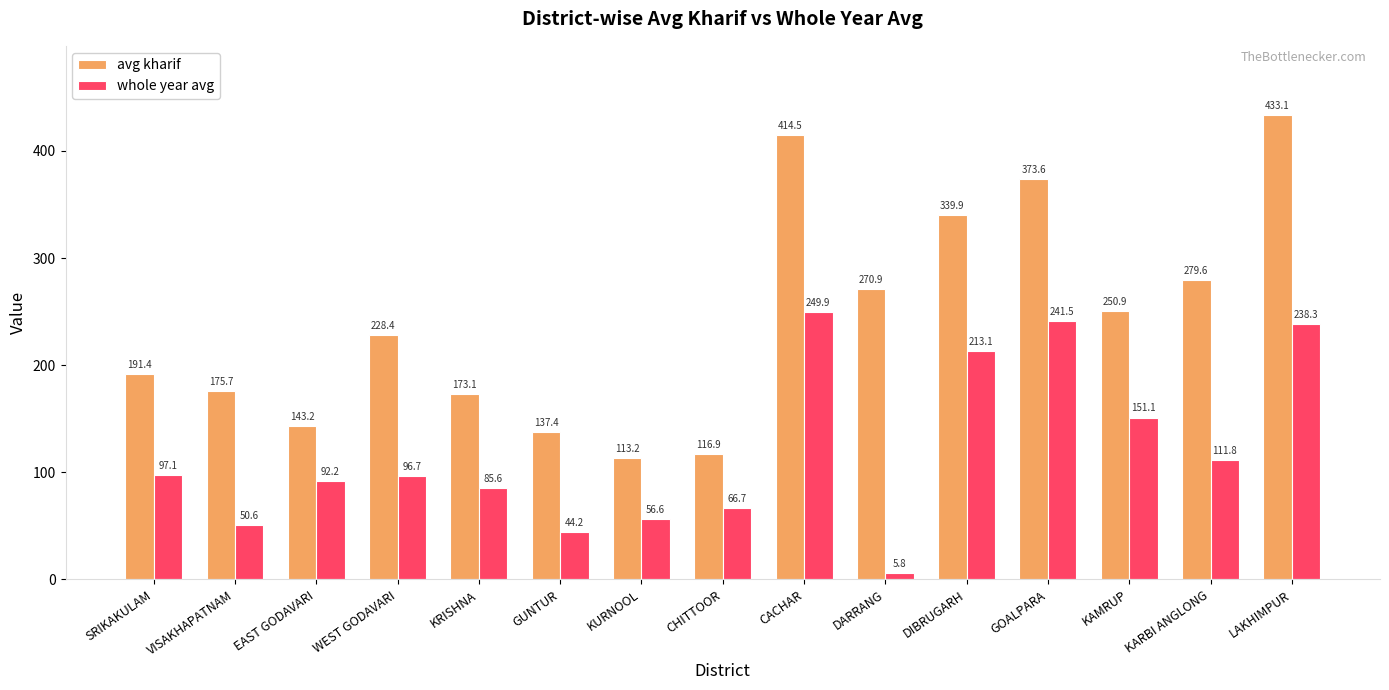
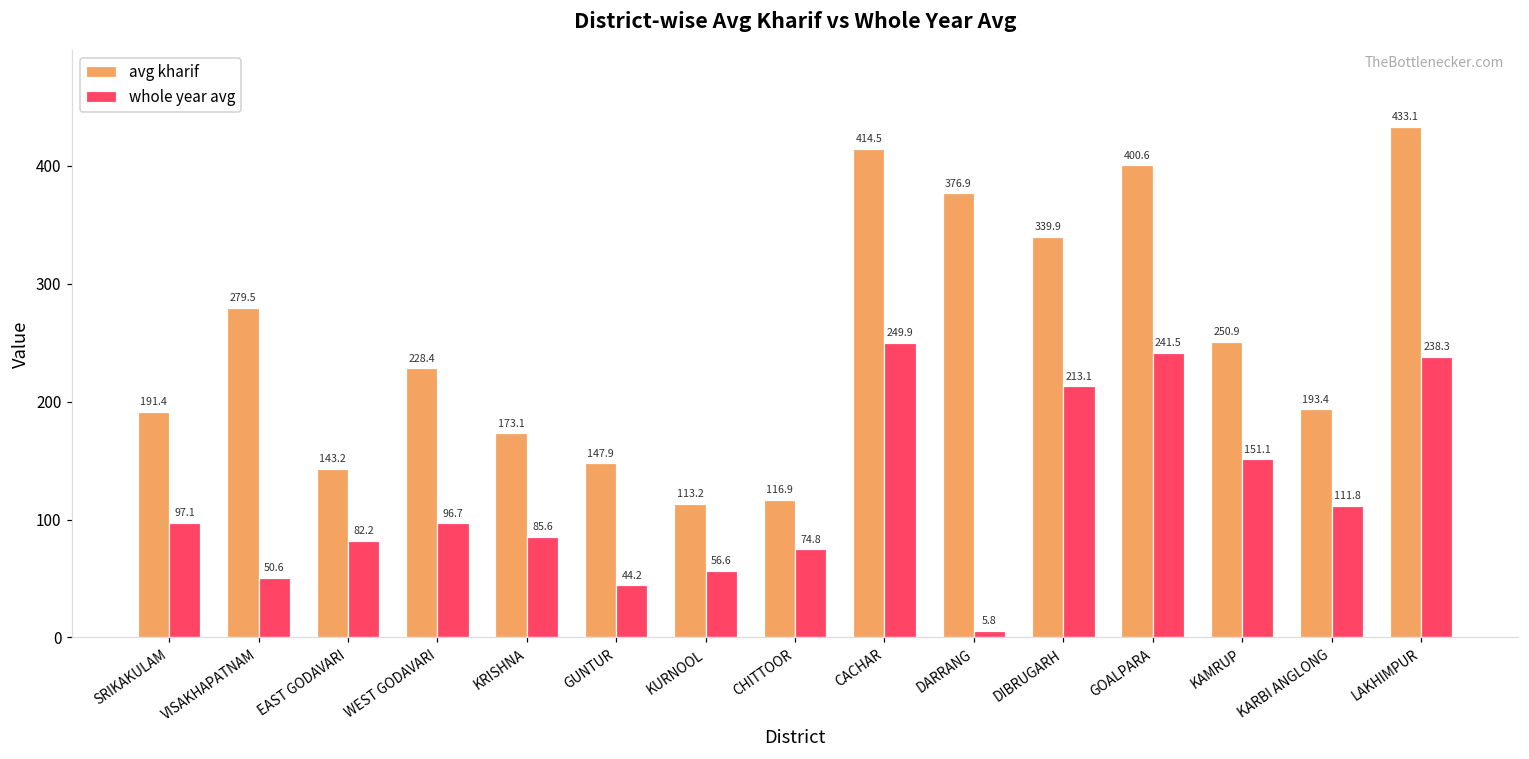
avg kharif, VISAKHAPATNAM: 175.7 -> 279.5
whole year avg, EAST GODAVARI: 92.2 -> 82.2
avg kharif, GUNTUR: 137.4 -> 147.9
whole year avg, CHITTOOR: 66.7 -> 74.8
avg kharif, DARRANG: 270.9 -> 376.9
avg kharif, GOALPARA: 373.6 -> 400.6
avg kharif, KARBI ANGLONG: 279.6 -> 193.4
